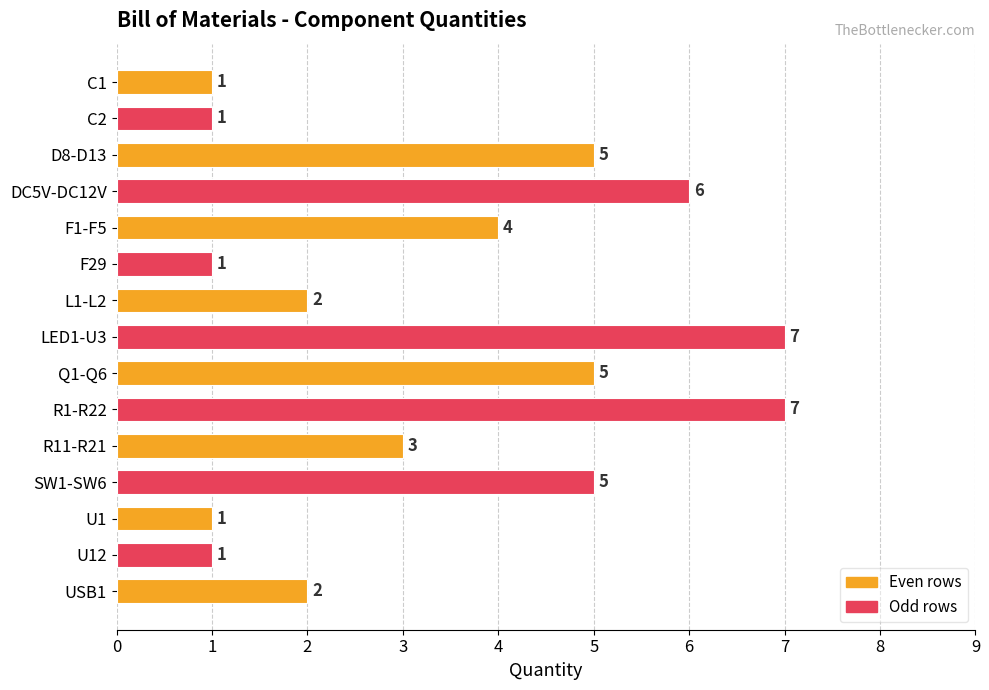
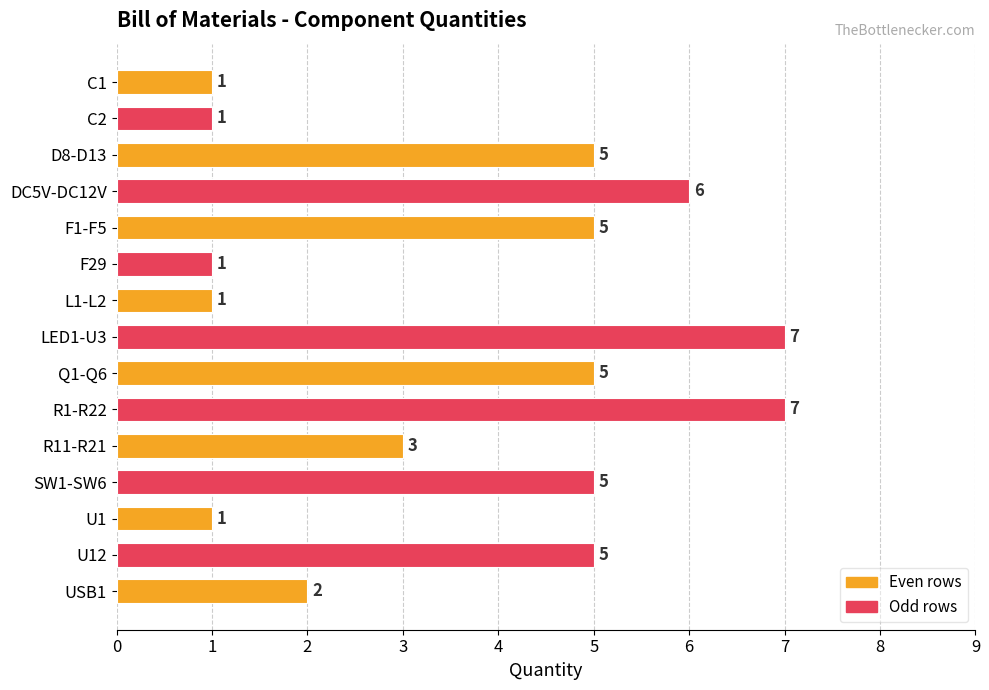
F1-F5: 4 -> 5
L1-L2: 2 -> 1
U12: 1 -> 5
